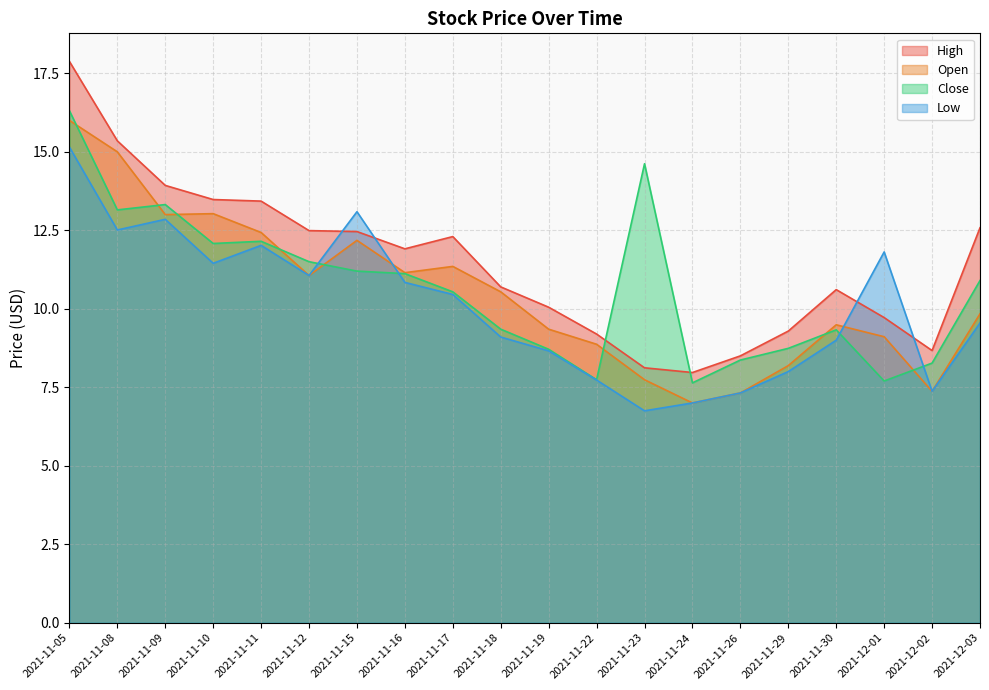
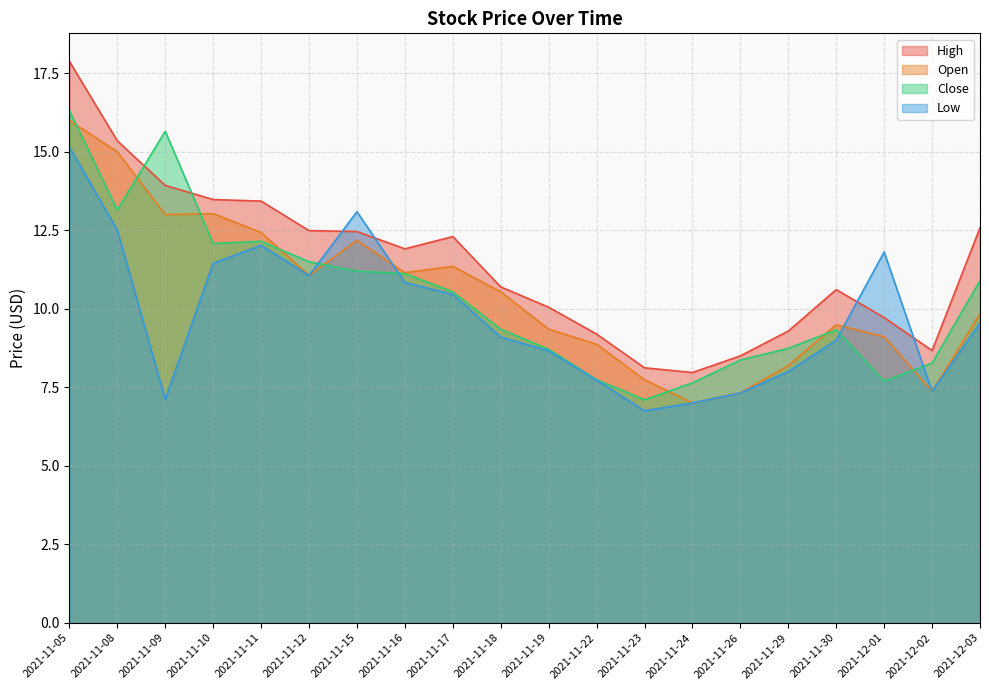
Close, 2021-11-09: 13.3 -> 15.7
Low, 2021-11-09: 12.9 -> 7.1
Close, 2021-11-23: 14.6 -> 7.1
